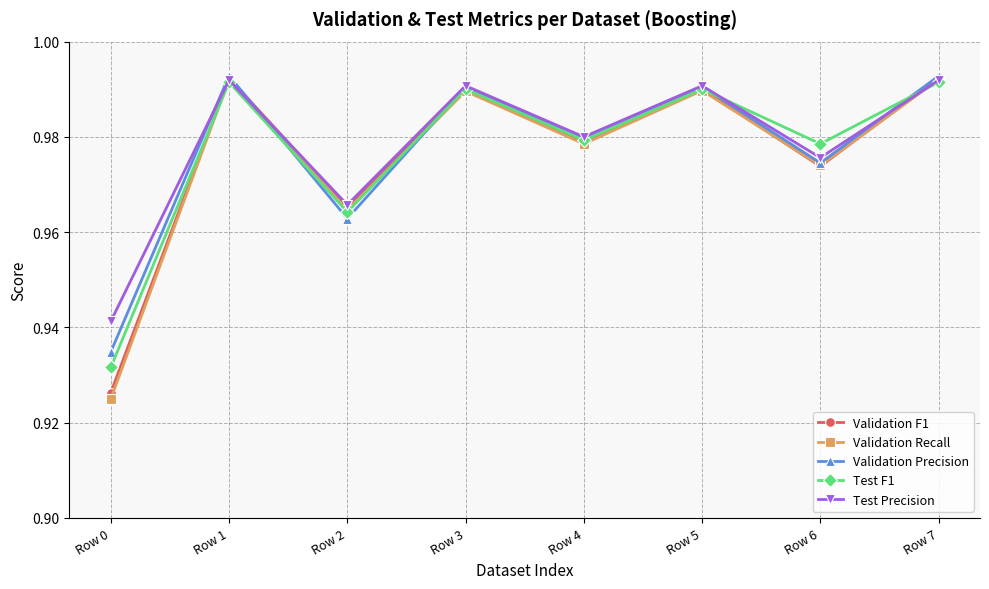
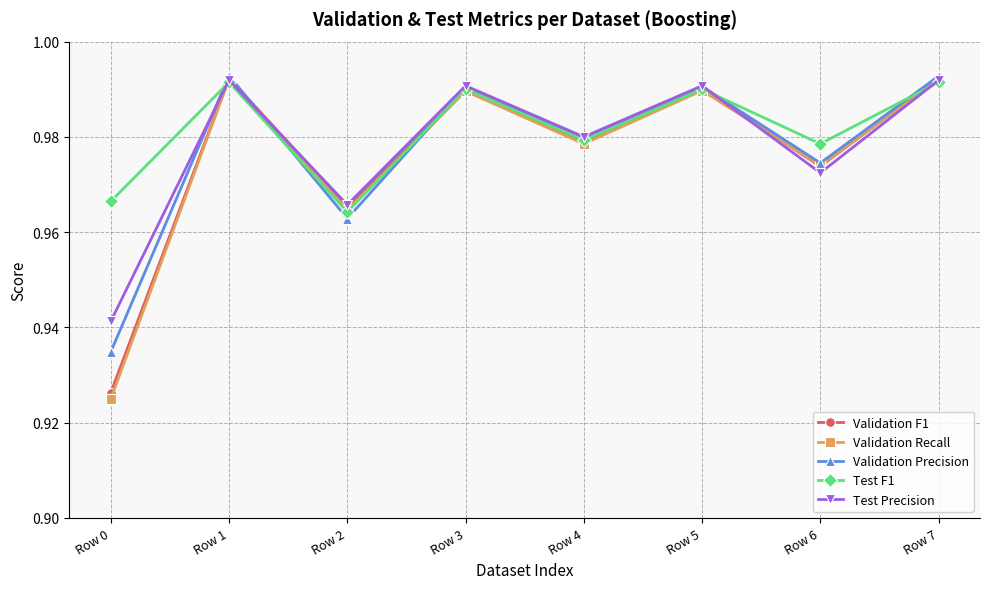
Test F1, Row 0: 0.932 -> 0.966
Test Precision, Row 6: 0.976 -> 0.972
